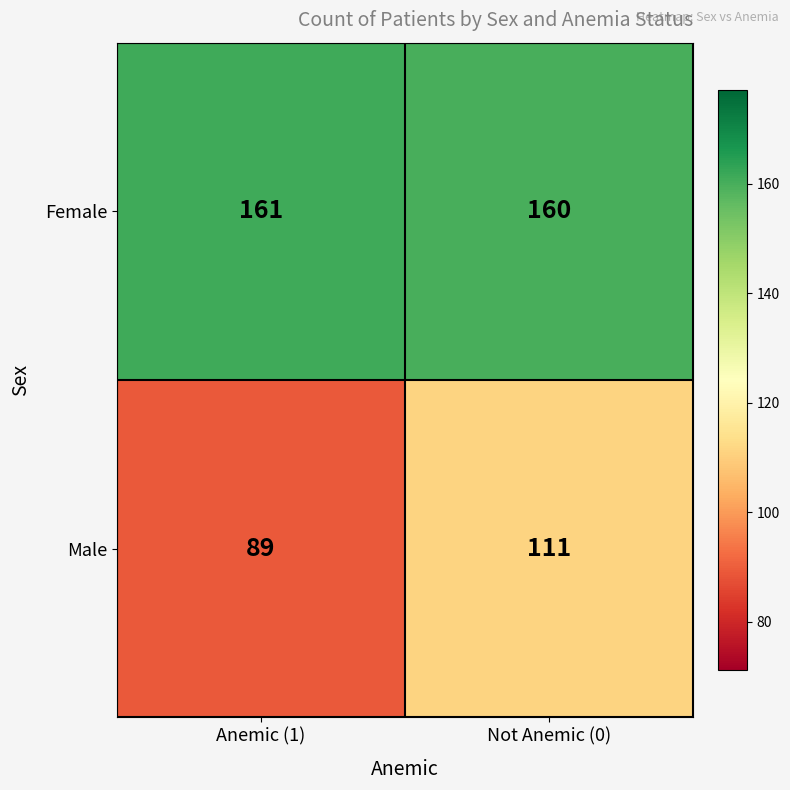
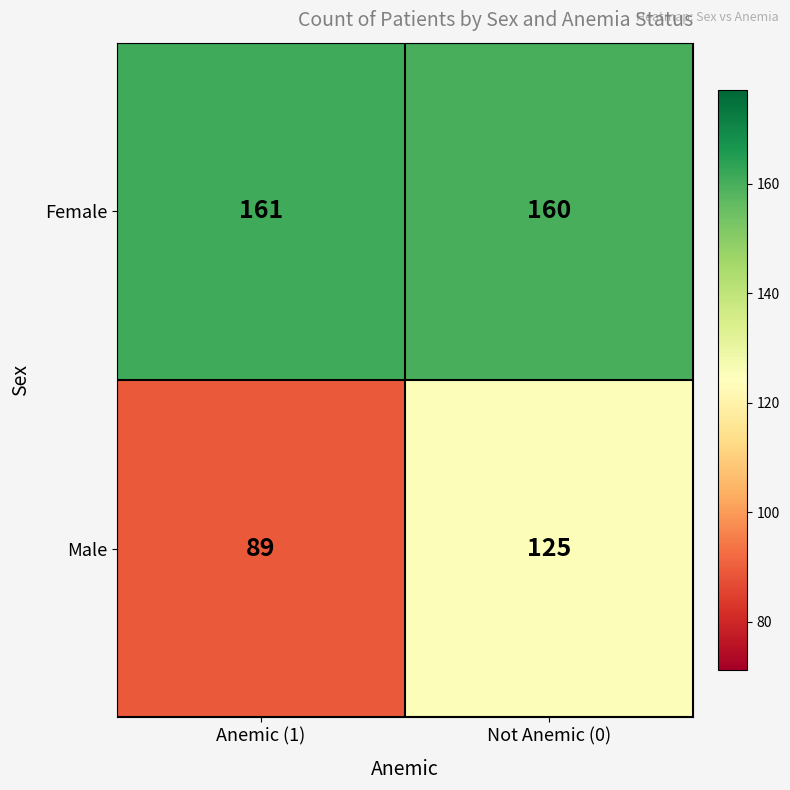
Male, Not Anemic (0): 111 -> 125
